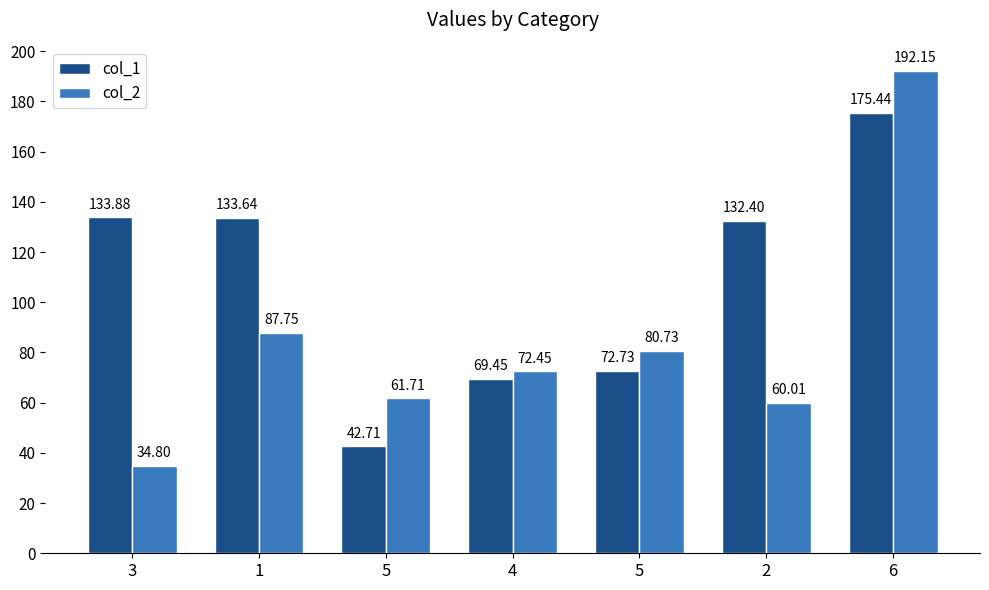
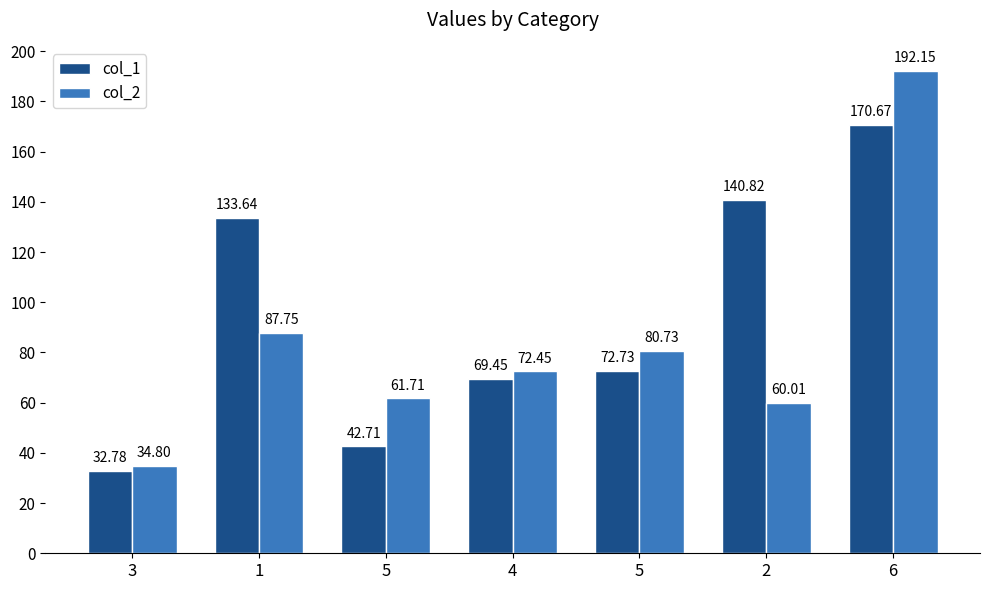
col_1, 3: 133.88 -> 32.78
col_1, 2: 132.40 -> 140.82
col_1, 6: 175.44 -> 170.67
